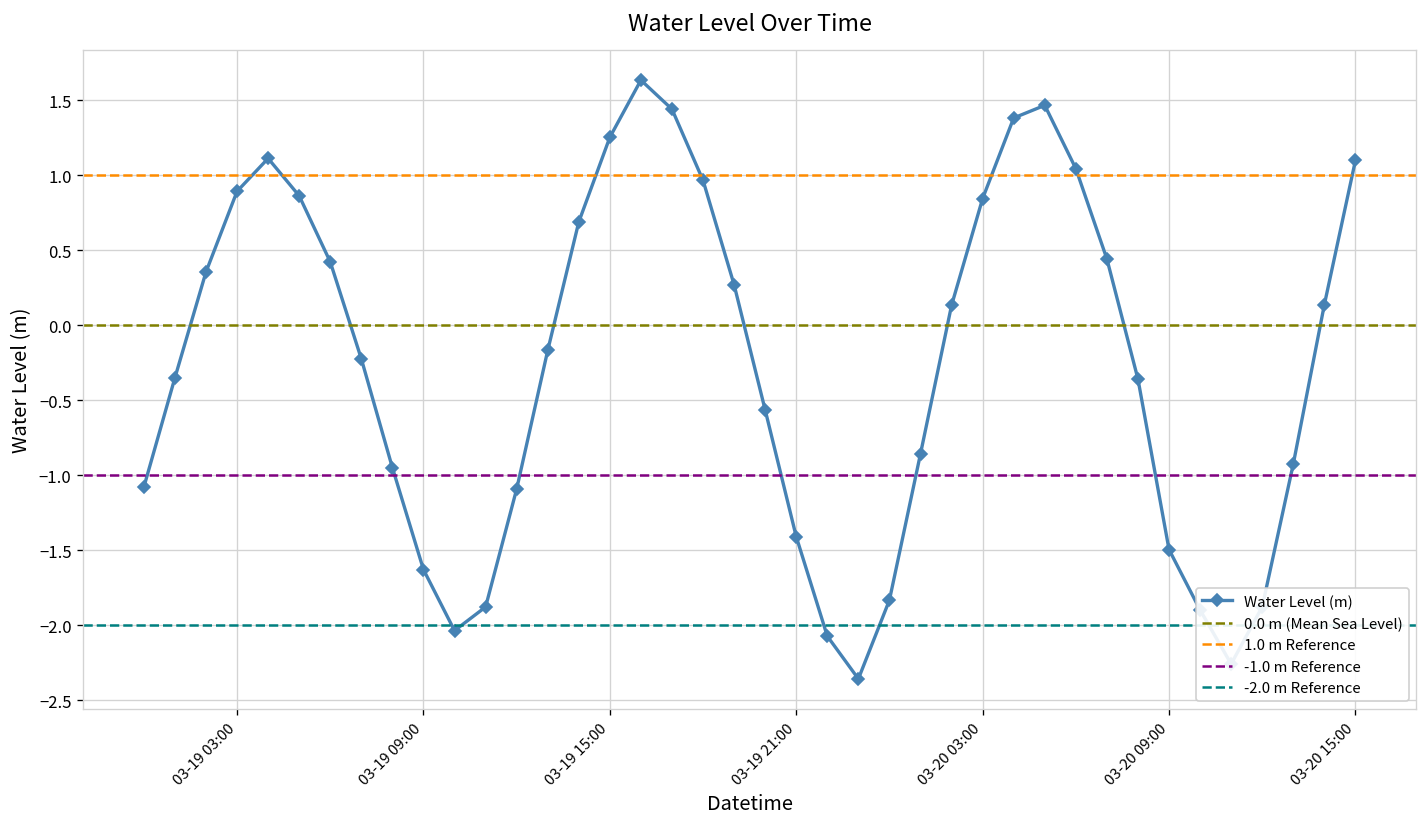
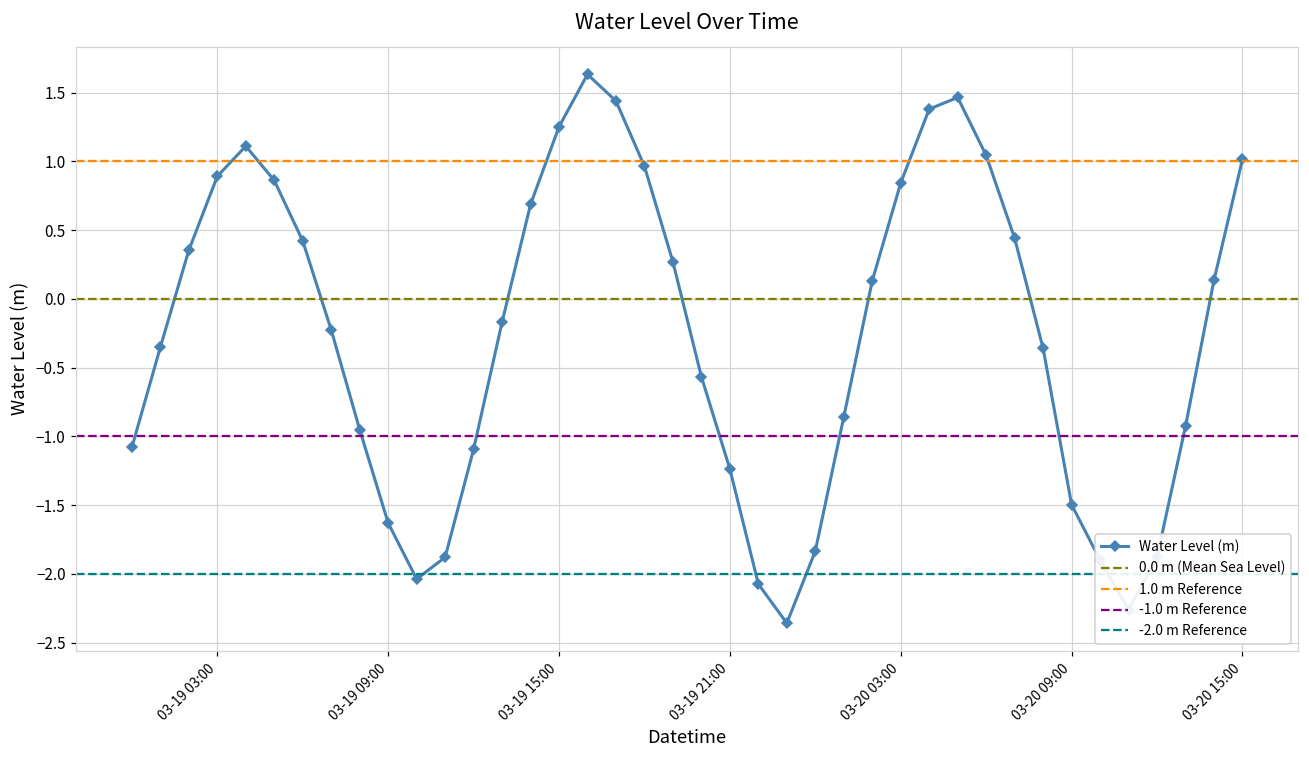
03-19 21:00: -1.41 -> -1.24
03-20 15:00: 1.10 -> 1.02
